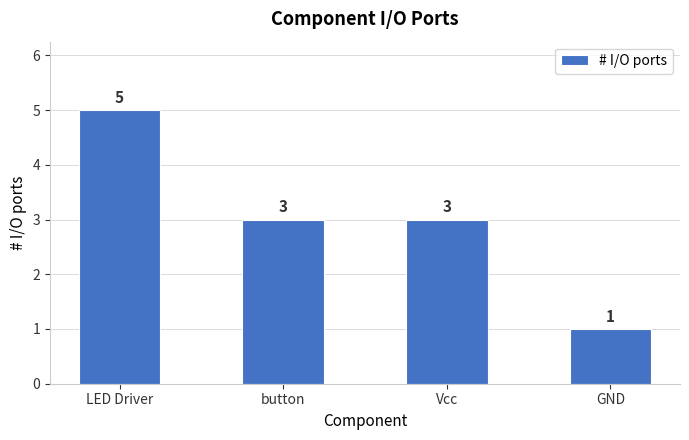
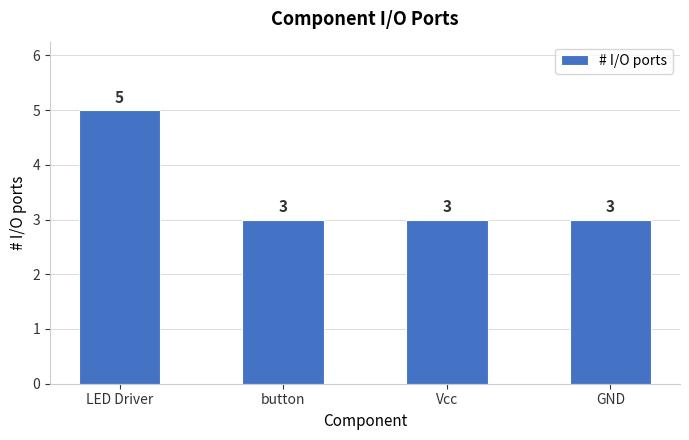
GND: 1 -> 3
